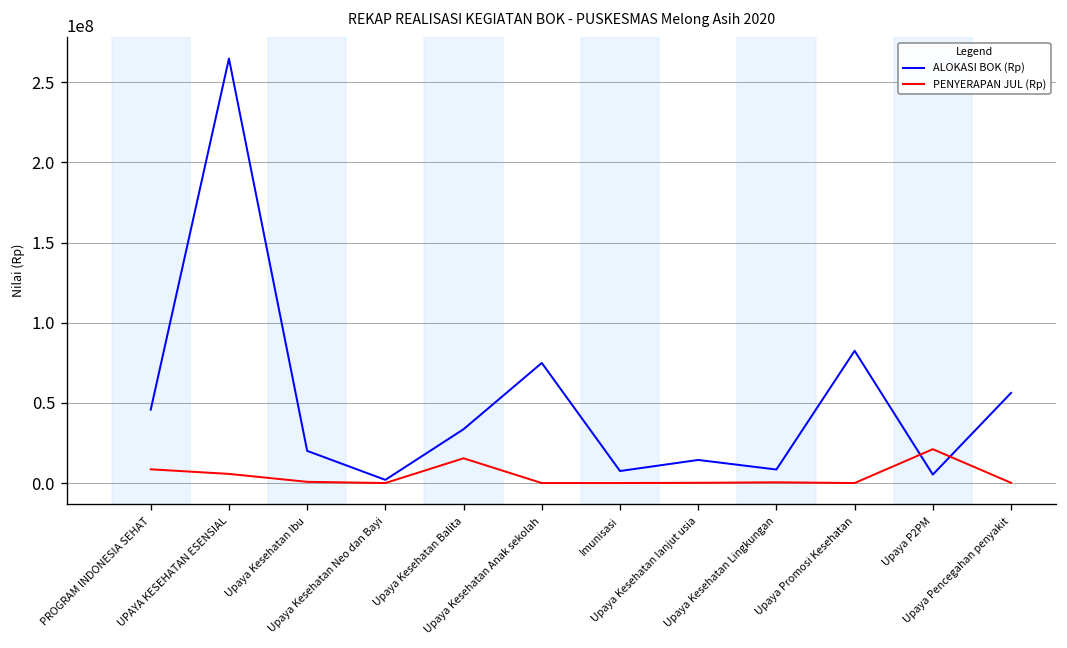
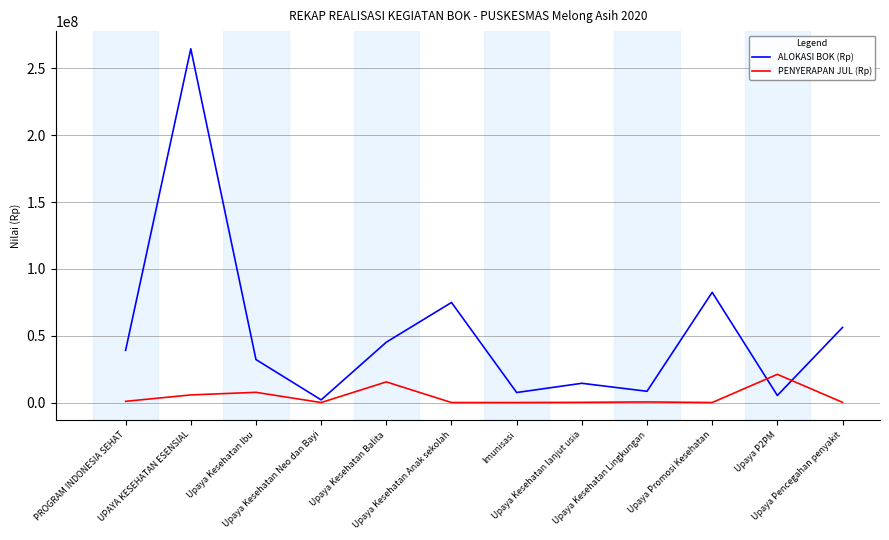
ALOKASI BOK (Rp), PROGRAM INDONESIA SEHAT: 46000000 -> 39000000
PENYERAPAN JUL (Rp), PROGRAM INDONESIA SEHAT: 9000000 -> 1000000
ALOKASI BOK (Rp), Upaya Kesehatan Ibu: 20000000 -> 32000000
PENYERAPAN JUL (Rp), Upaya Kesehatan Ibu: 1000000 -> 8000000
ALOKASI BOK (Rp), Upaya Kesehatan Balita: 34000000 -> 45000000
